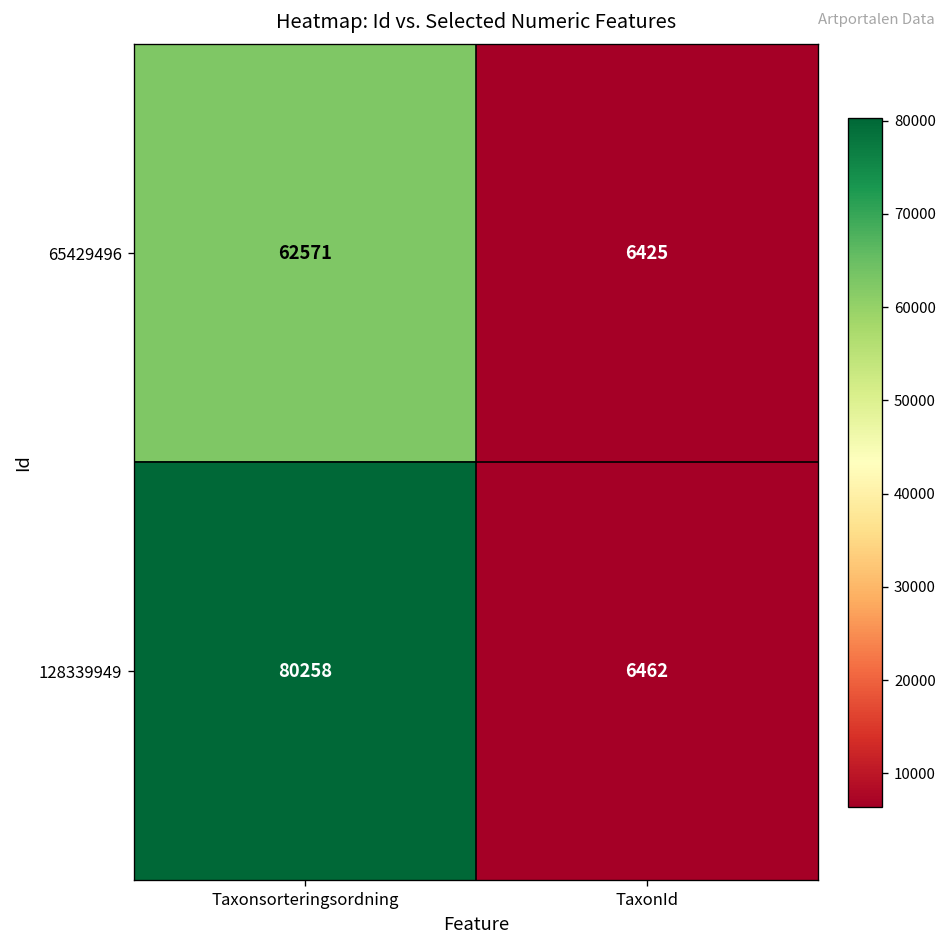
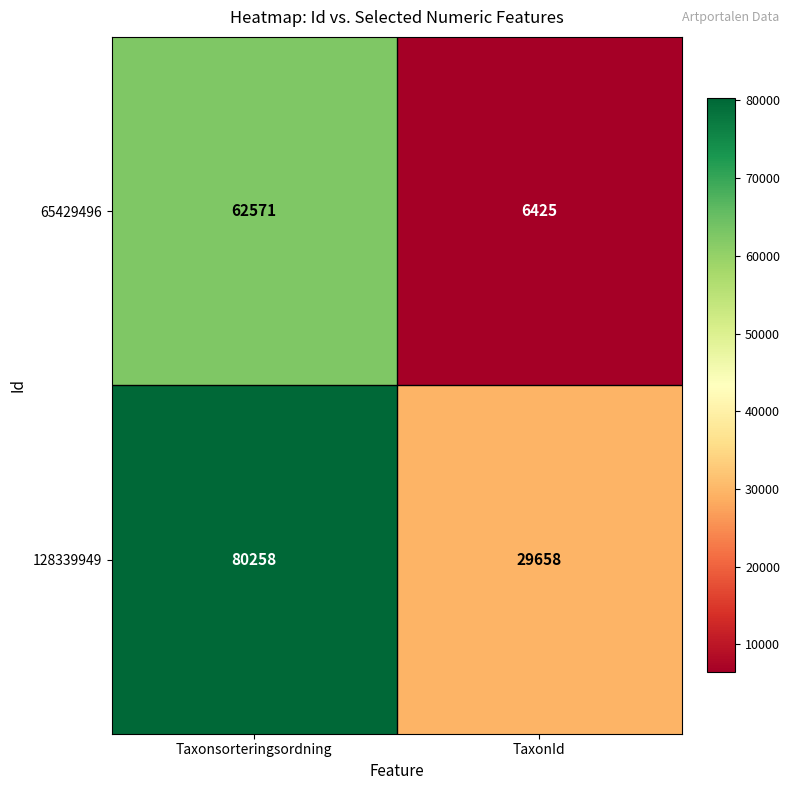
128339949, TaxonId: 6462 -> 29658
